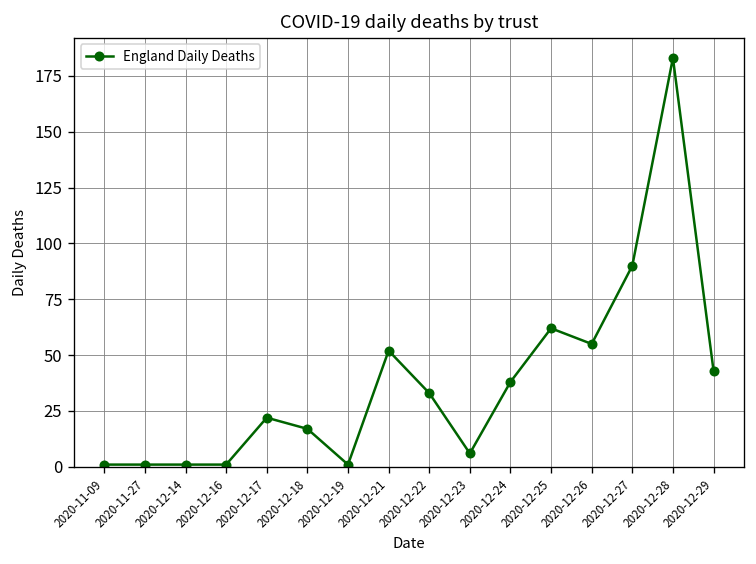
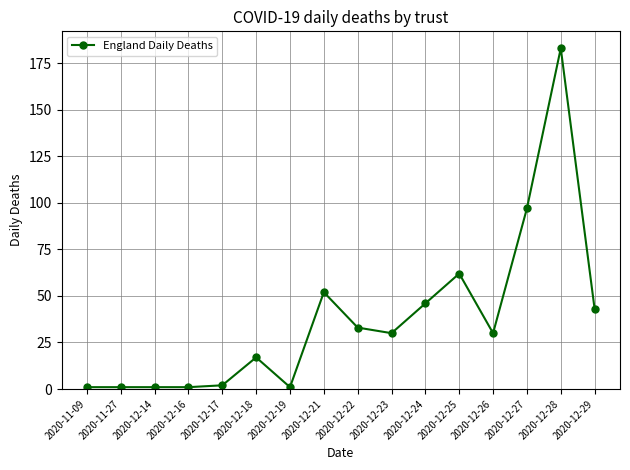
2020-12-17: 22 -> 2
2020-12-23: 6 -> 30
2020-12-24: 38 -> 46
2020-12-26: 55 -> 30
2020-12-27: 90 -> 97
